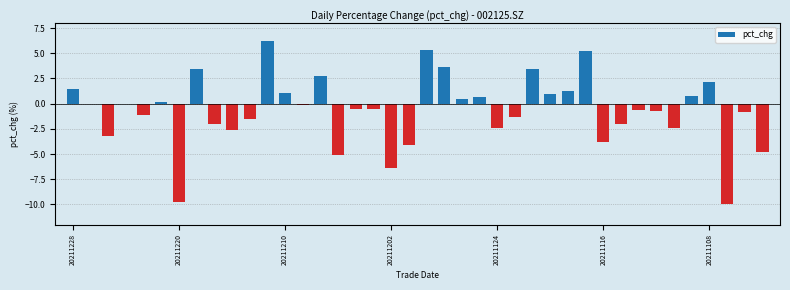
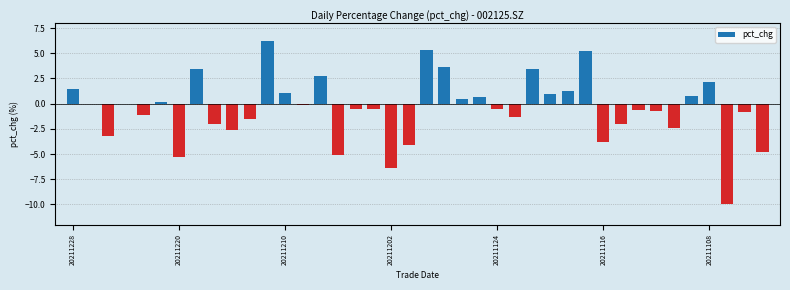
20211220: -9.8 -> -5.3
20211124: -2.4 -> -0.6
